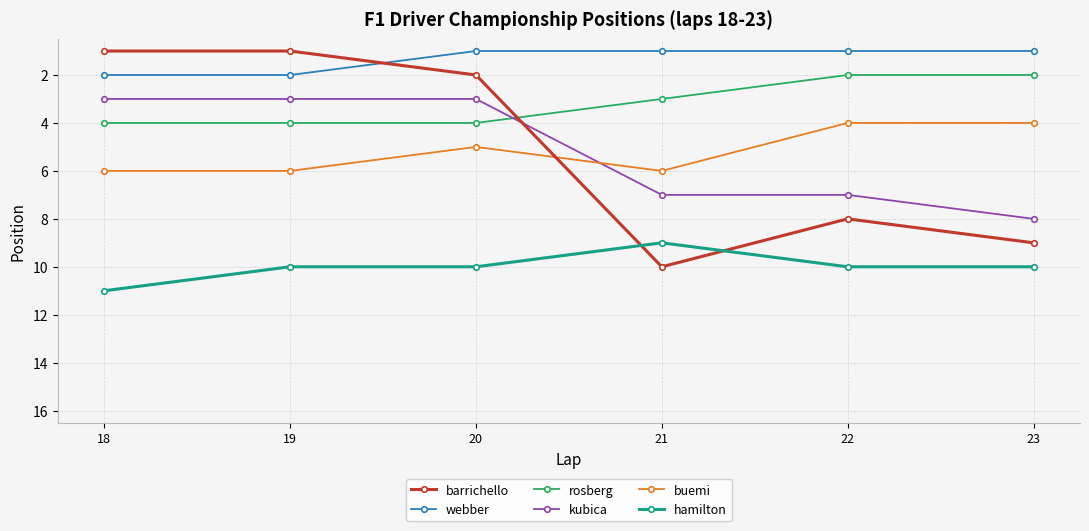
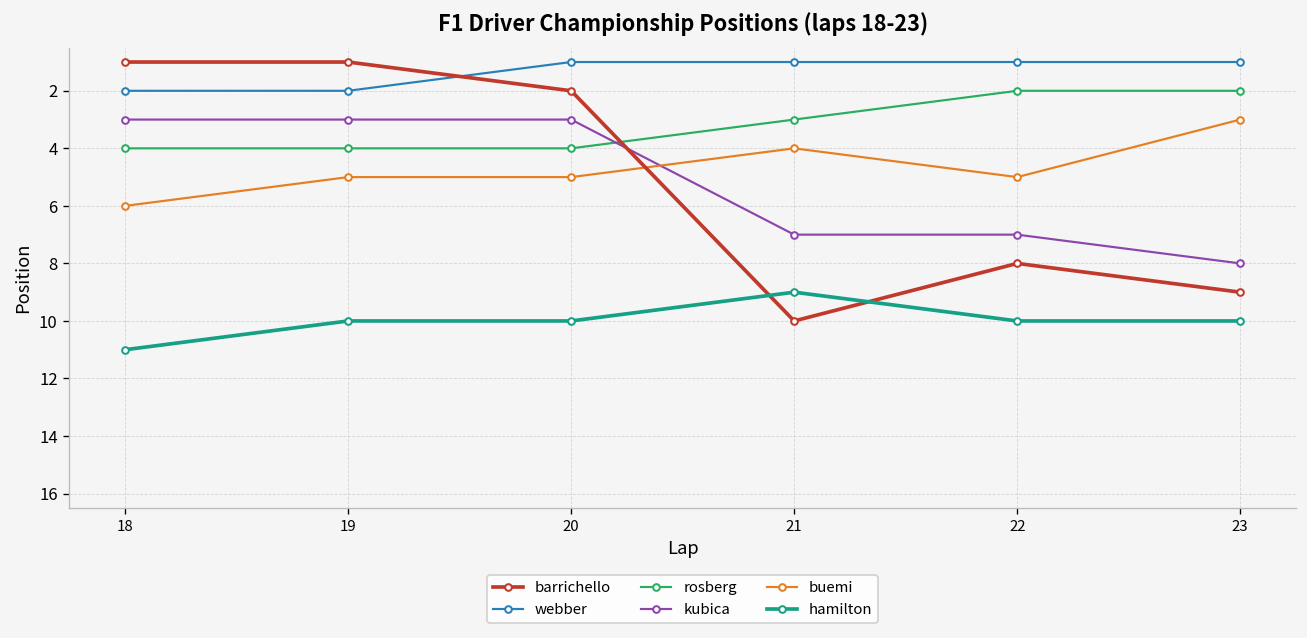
buemi, 19: 6 -> 5
buemi, 21: 6 -> 4
buemi, 22: 4 -> 5
buemi, 23: 4 -> 3
